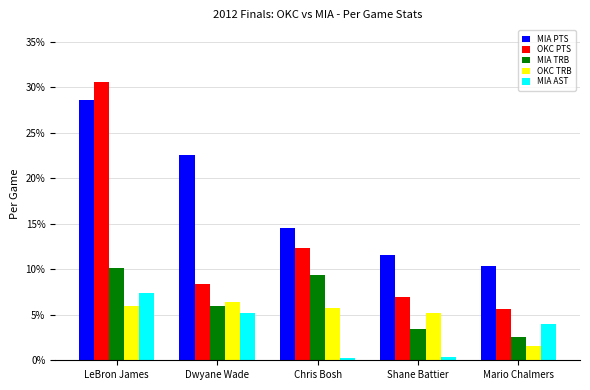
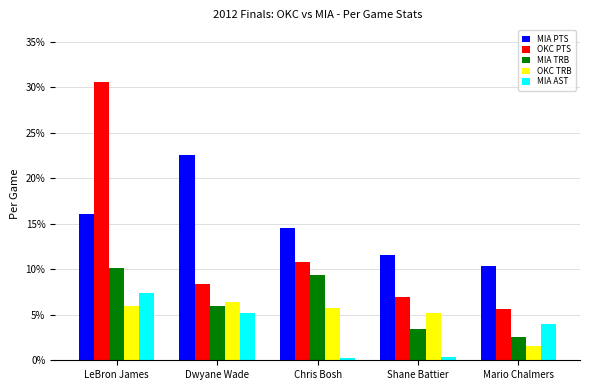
MIA PTS, LeBron James: 29% -> 16%
OKC PTS, Chris Bosh: 12% -> 11%
